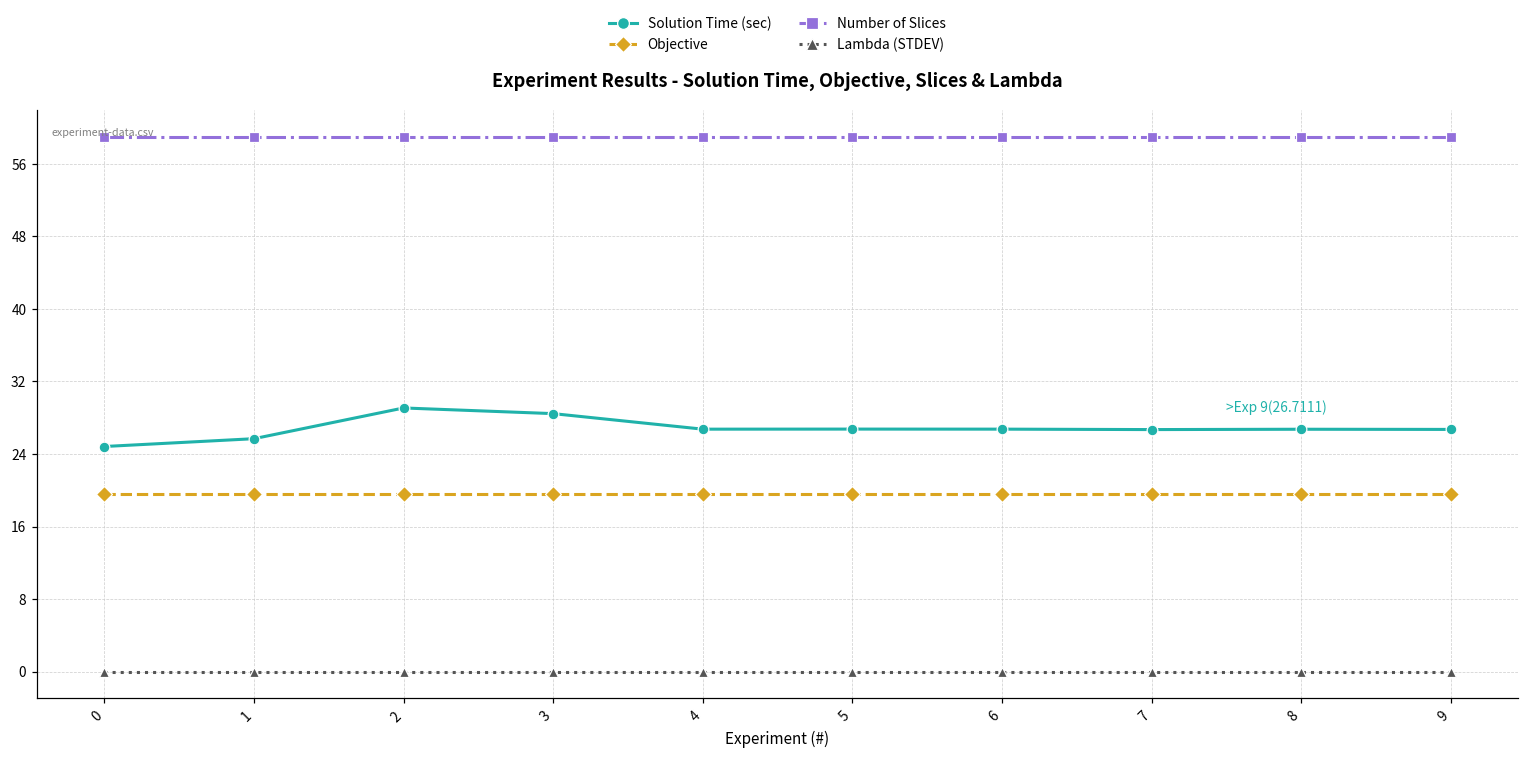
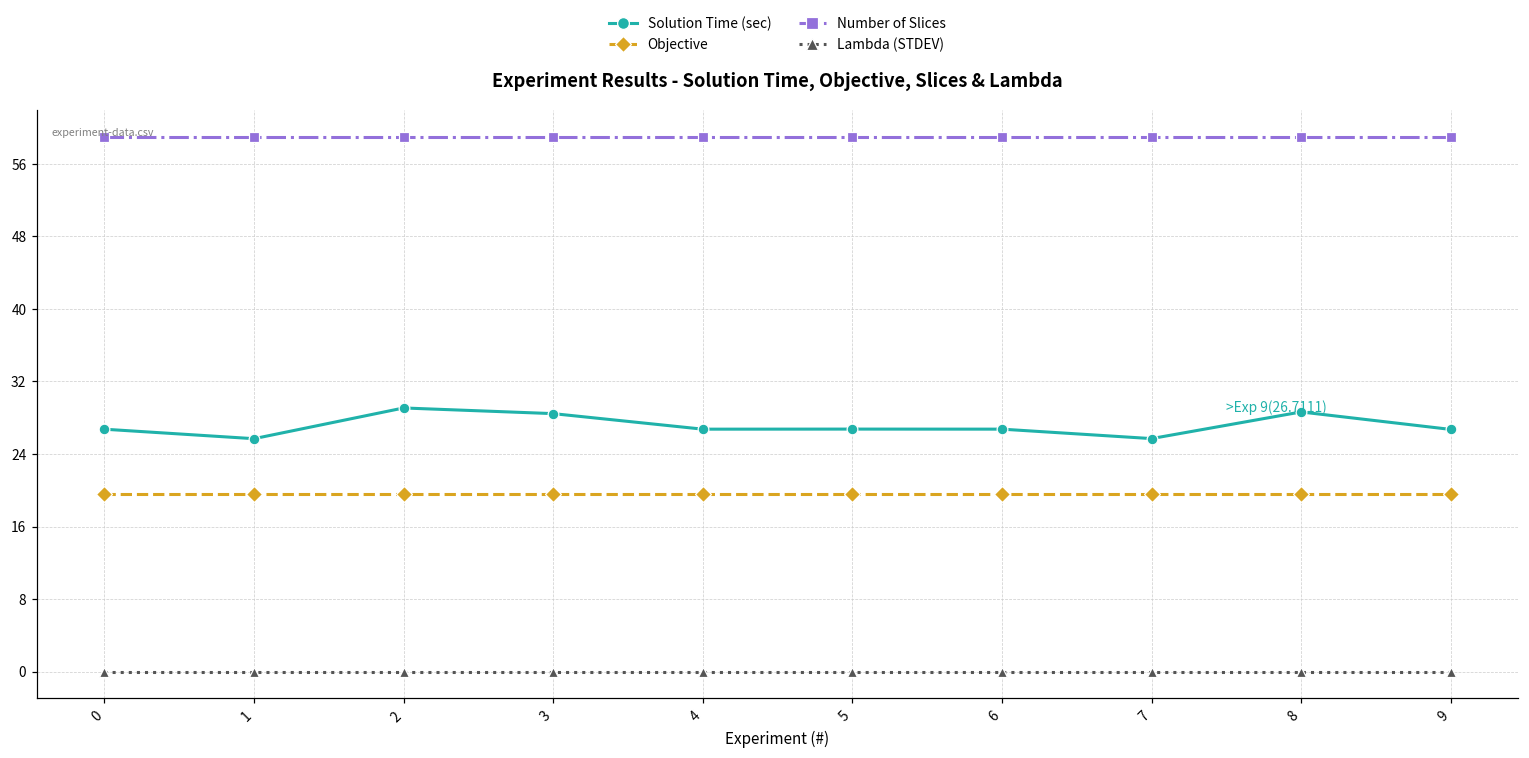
Solution Time (sec), 0: 25 -> 27
Solution Time (sec), 7: 27 -> 26
Solution Time (sec), 8: 27 -> 29
